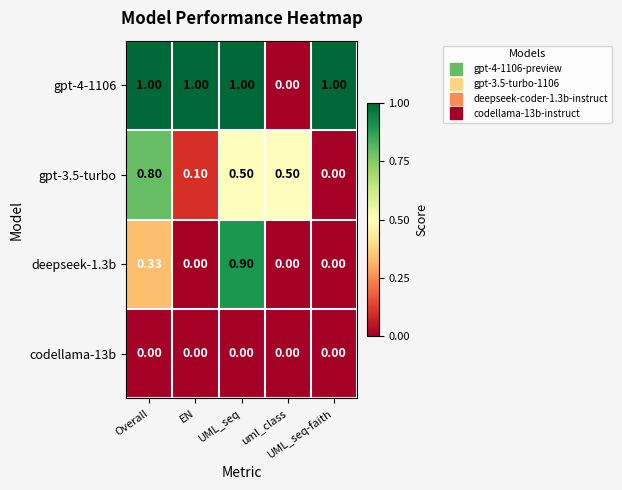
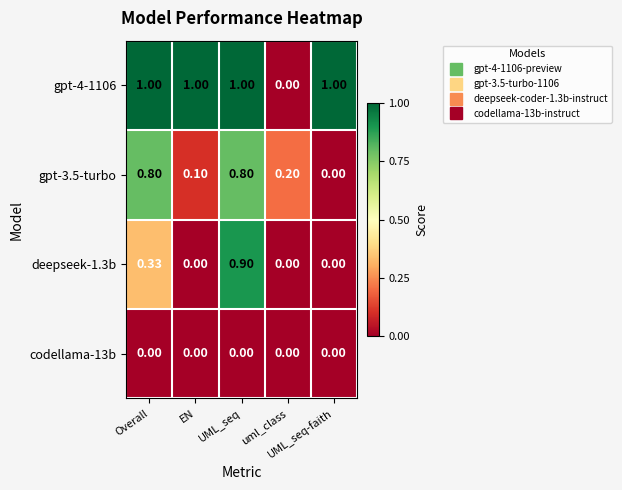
gpt-3.5-turbo, UML_seq: 0.50 -> 0.80
gpt-3.5-turbo, uml_class: 0.50 -> 0.20
